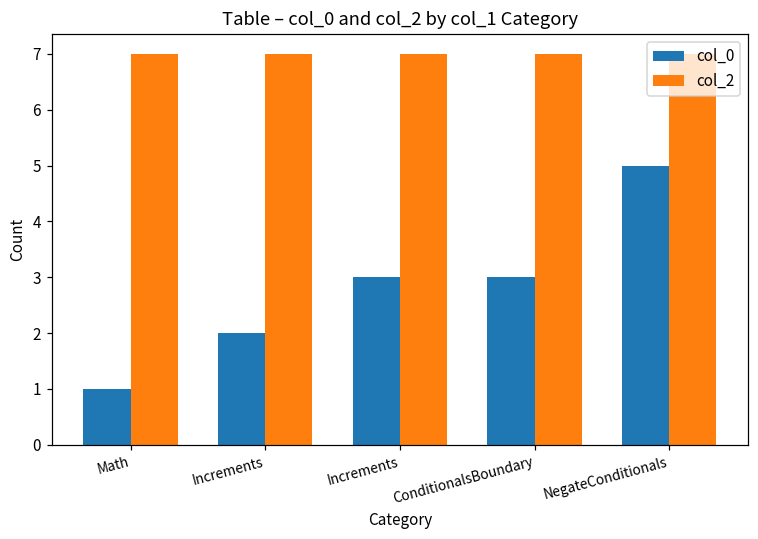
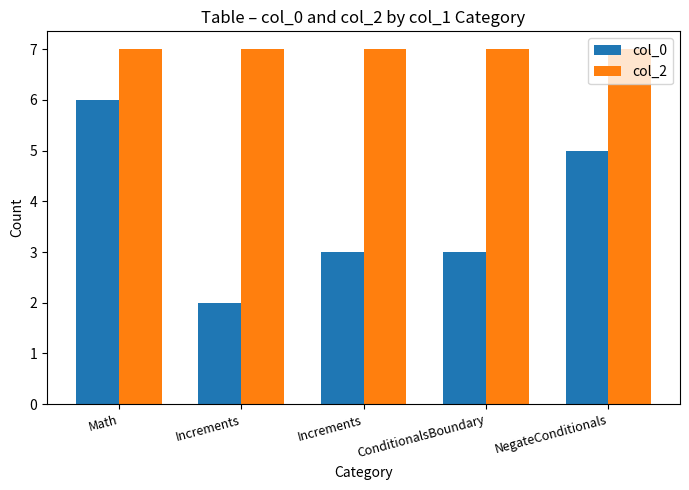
col_0, Math: 1 -> 6
